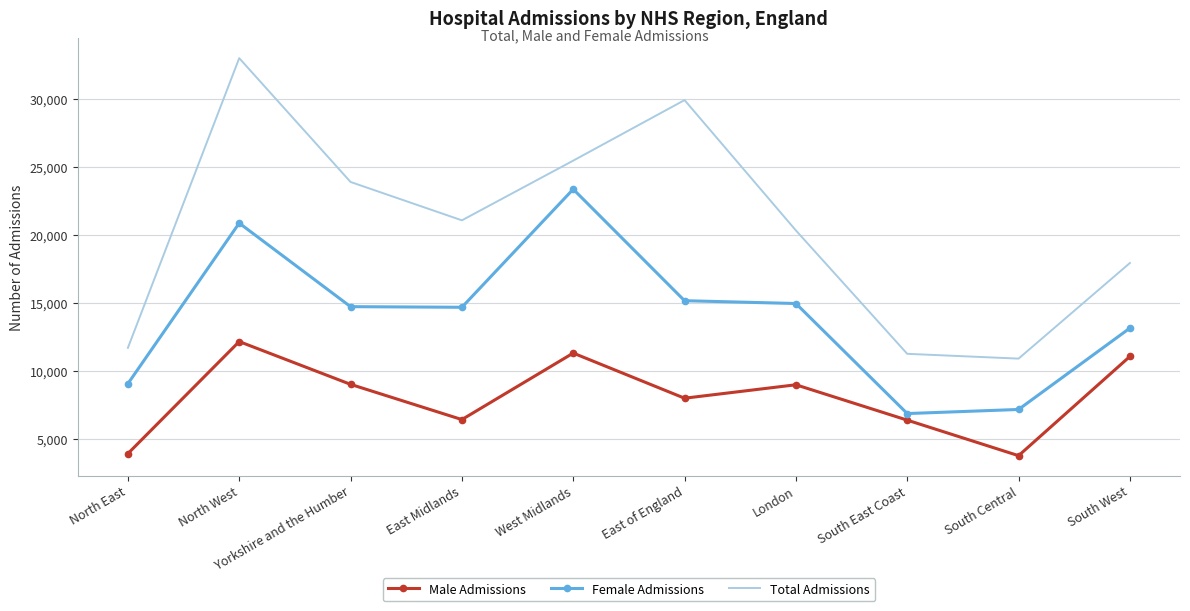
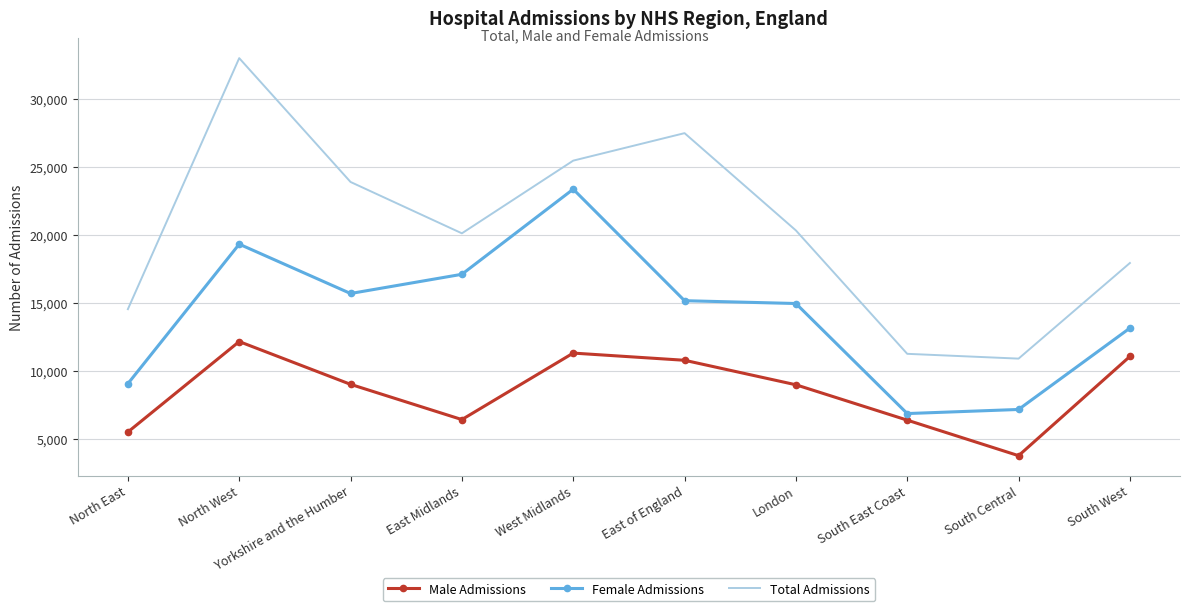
Male Admissions, North East: 3,900 -> 5,500
Total Admissions, North East: 11,700 -> 14,500
Female Admissions, North West: 20,900 -> 19,300
Female Admissions, Yorkshire and the Humber: 14,700 -> 15,700
Female Admissions, East Midlands: 14,700 -> 17,100
Total Admissions, East Midlands: 21,100 -> 20,100
Male Admissions, East of England: 8,000 -> 10,800
Total Admissions, East of England: 29,900 -> 27,500
